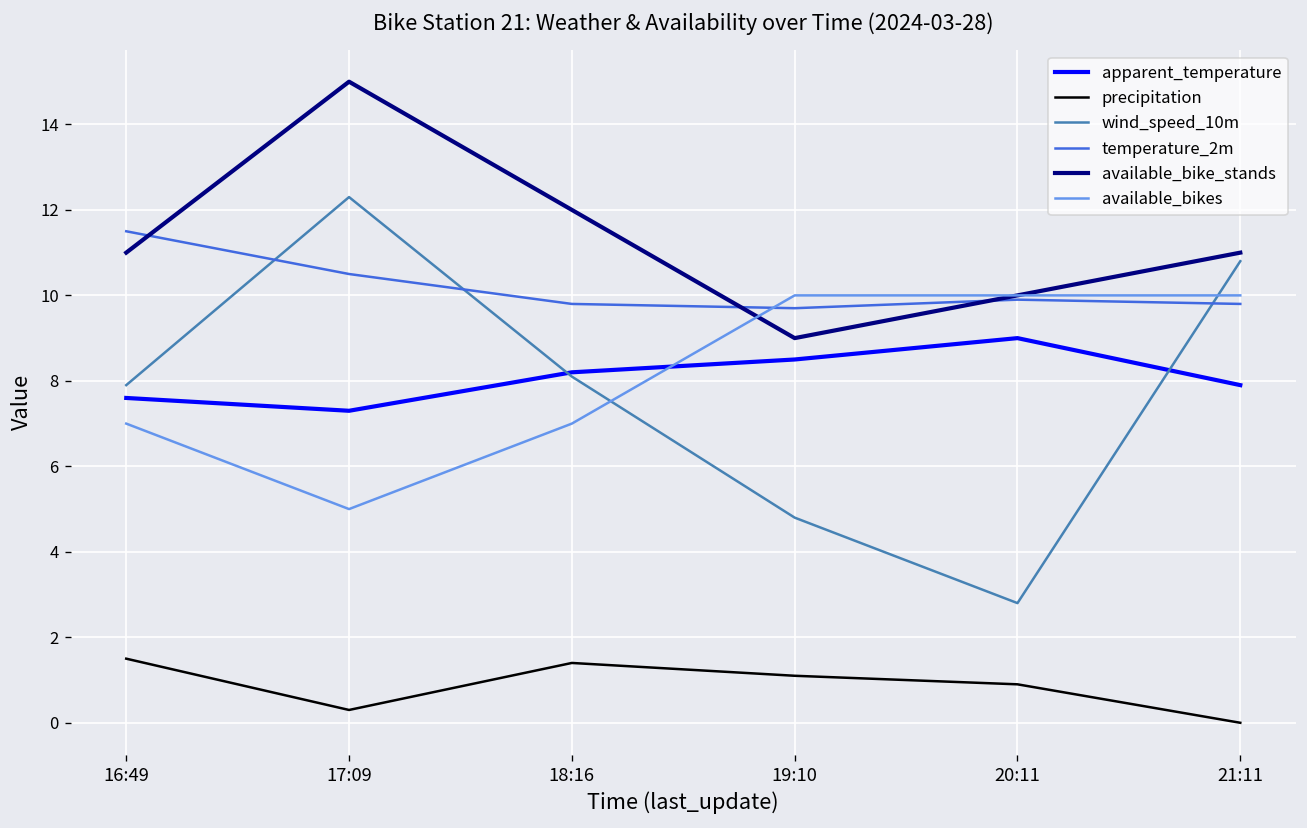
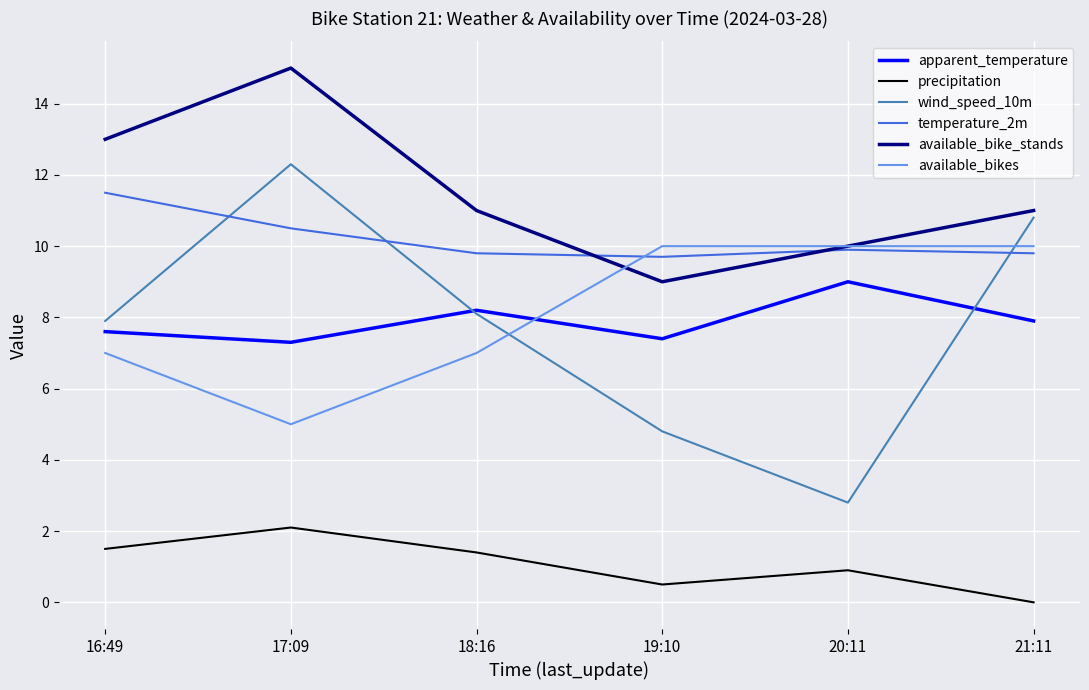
available_bike_stands, 16:49: 11 -> 13
precipitation, 17:09: 0.3 -> 2.1
available_bike_stands, 18:16: 12 -> 11
apparent_temperature, 19:10: 8.5 -> 7.4
precipitation, 19:10: 1.1 -> 0.5
